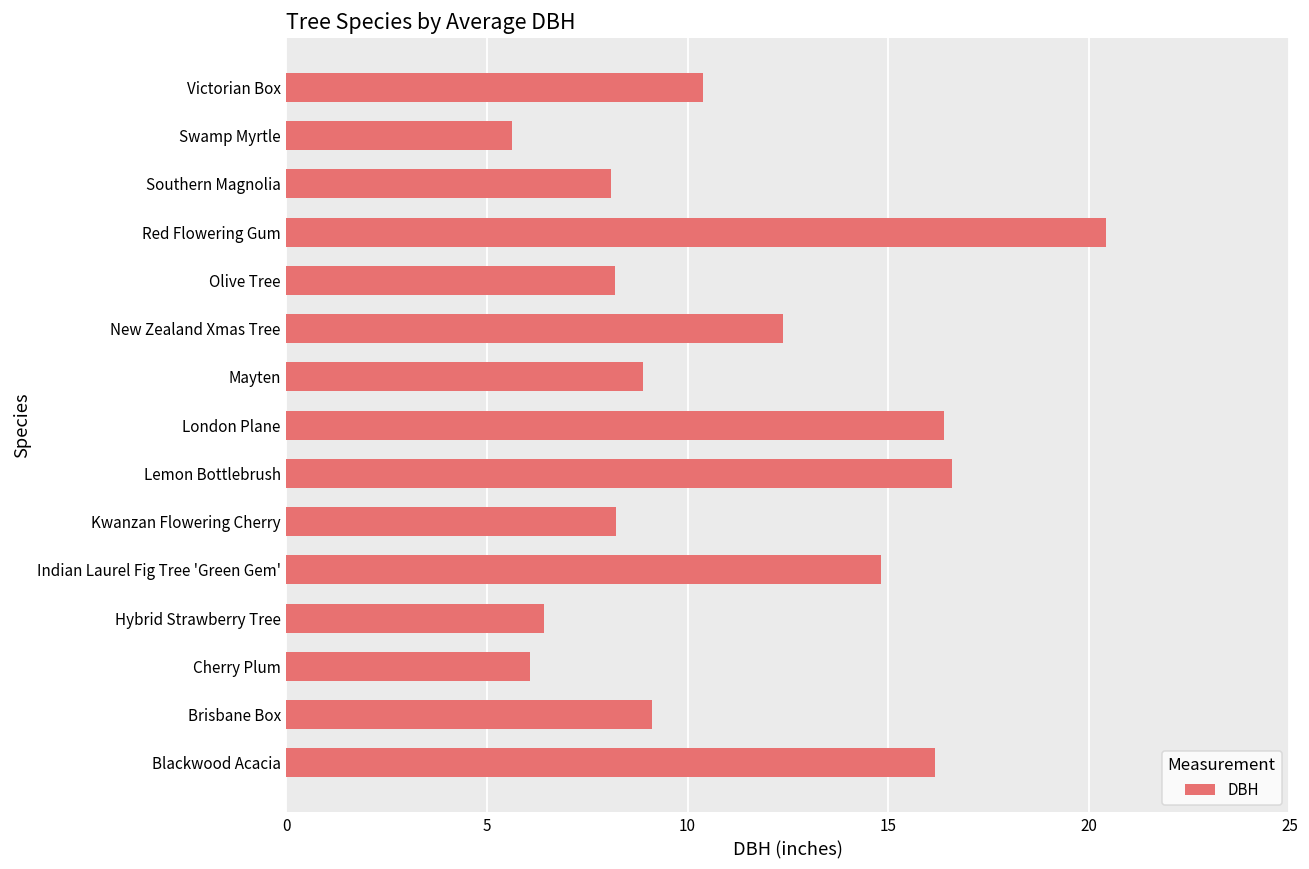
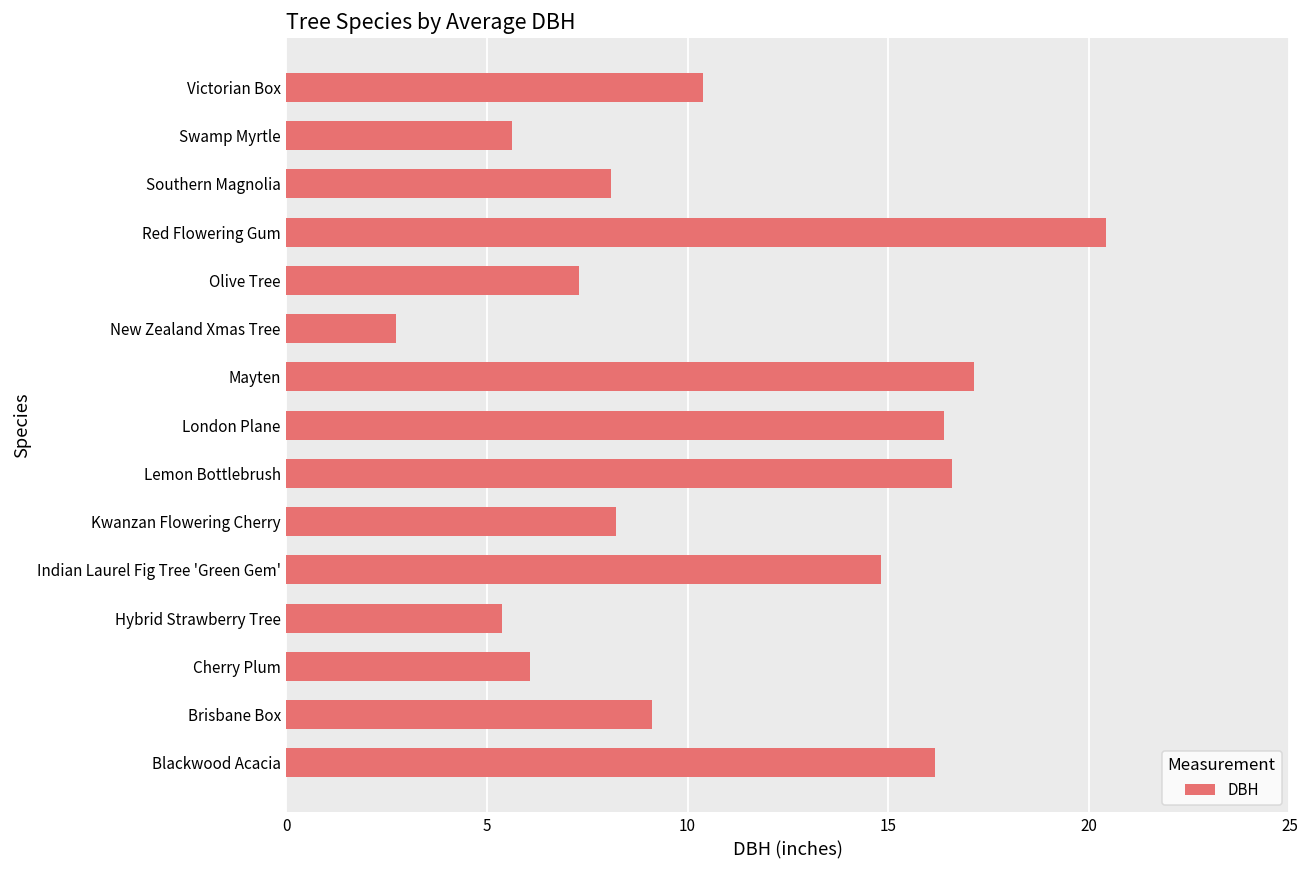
Olive Tree: 8.2 -> 7.3
New Zealand Xmas Tree: 12.4 -> 2.7
Mayten: 8.9 -> 17.1
Hybrid Strawberry Tree: 6.4 -> 5.4
